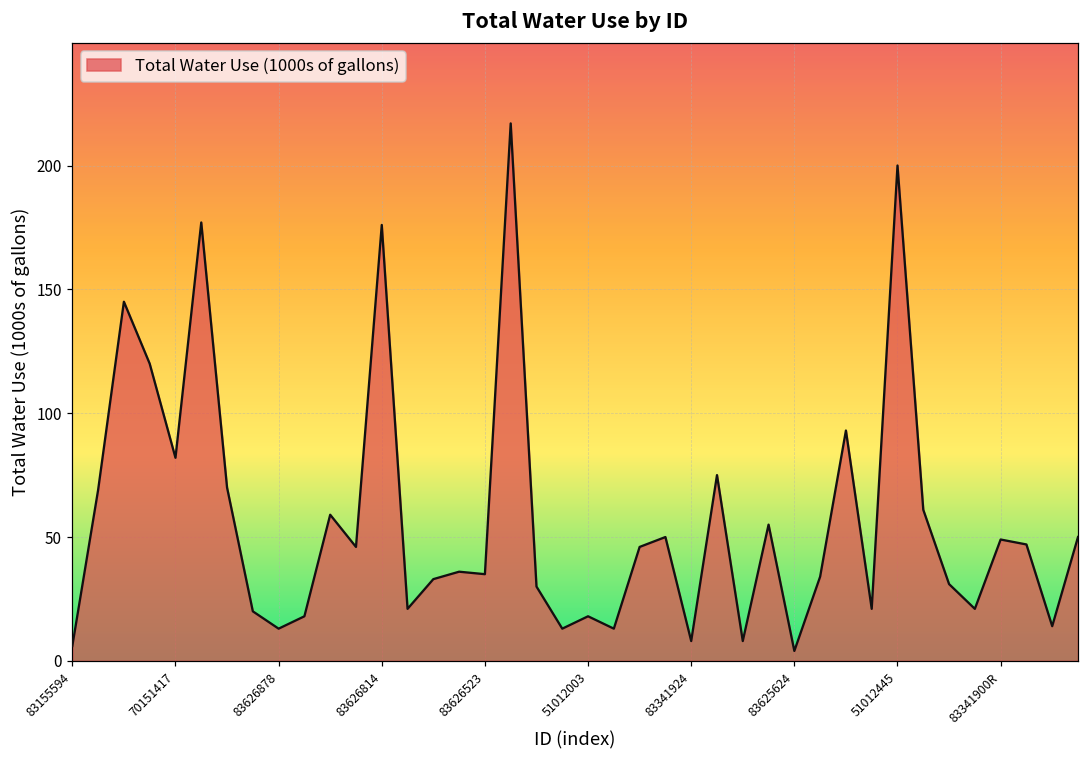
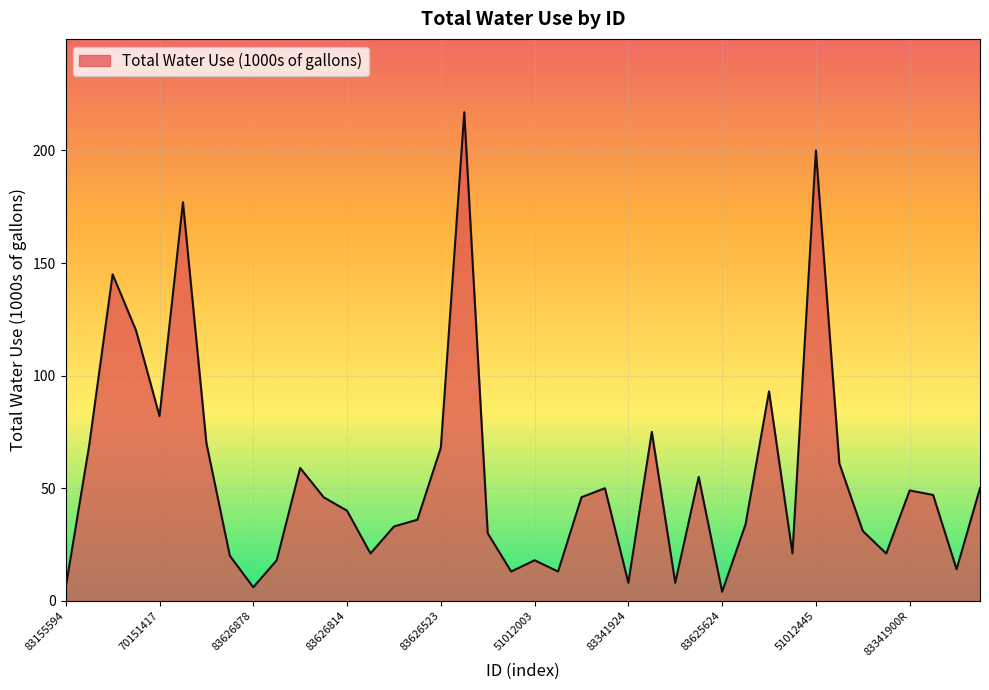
83626878: 13 -> 6
83626814: 176 -> 40
83626523: 35 -> 68
